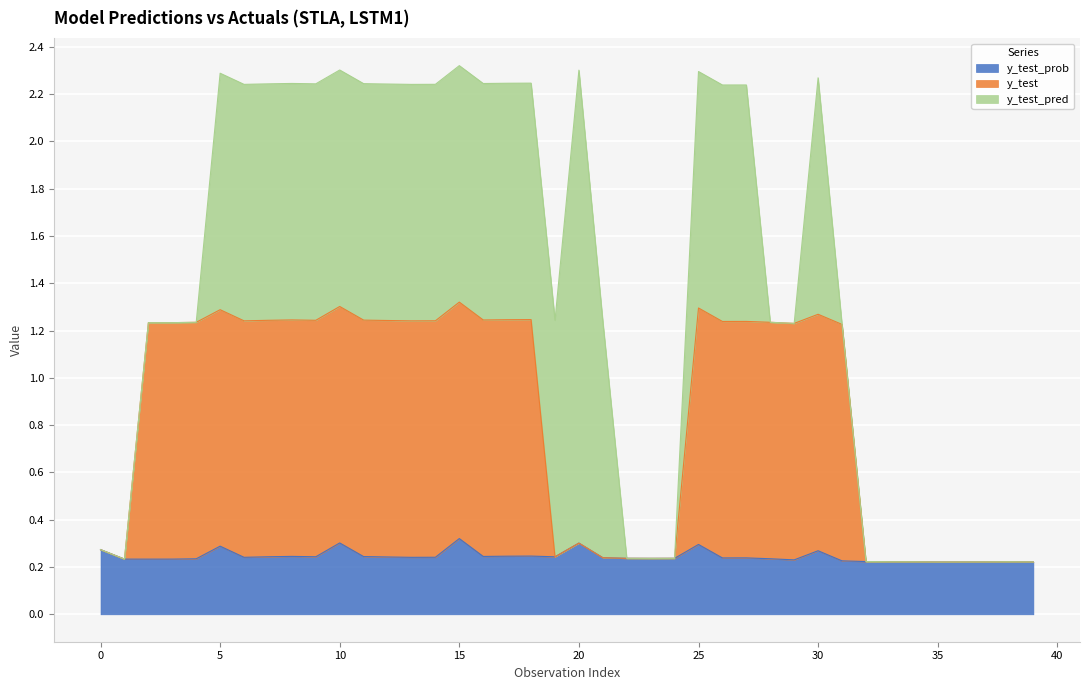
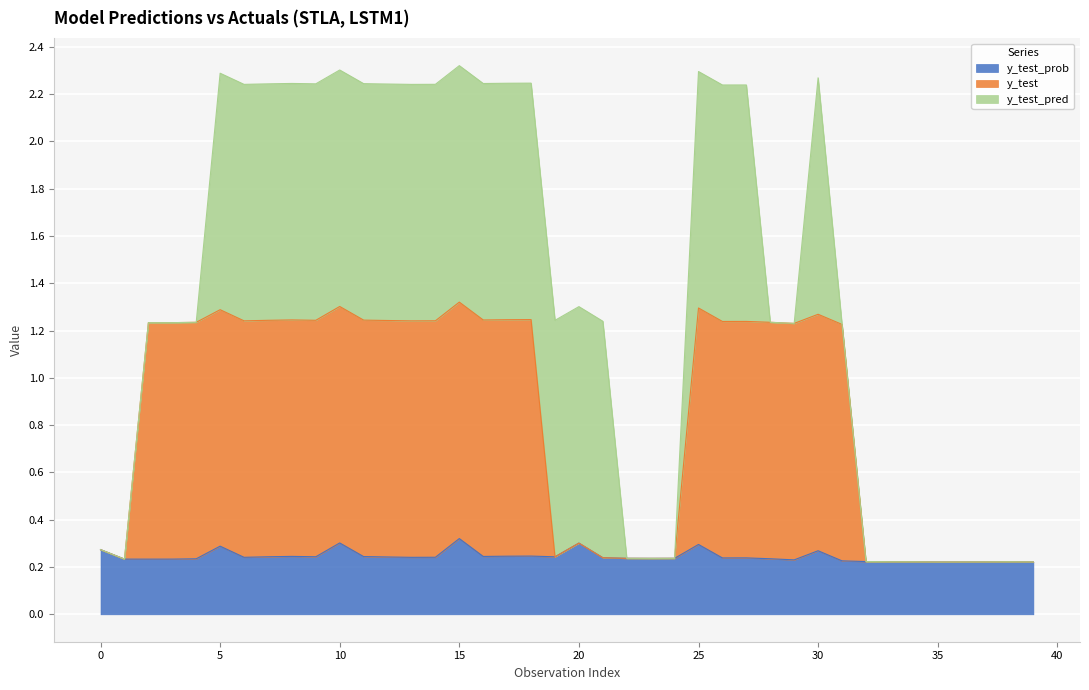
y_test_pred, 20: 2 -> 1
